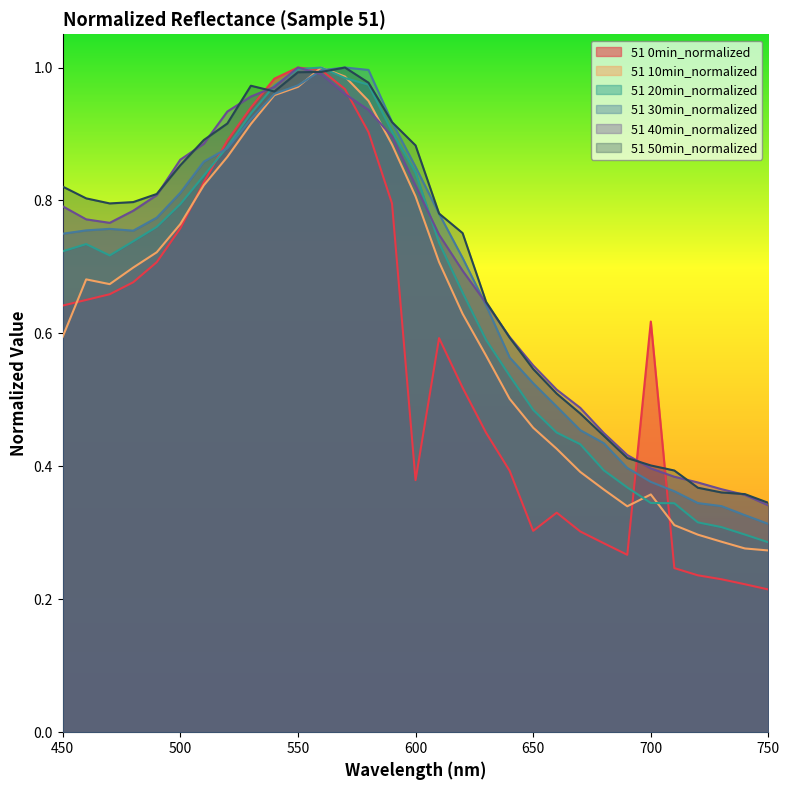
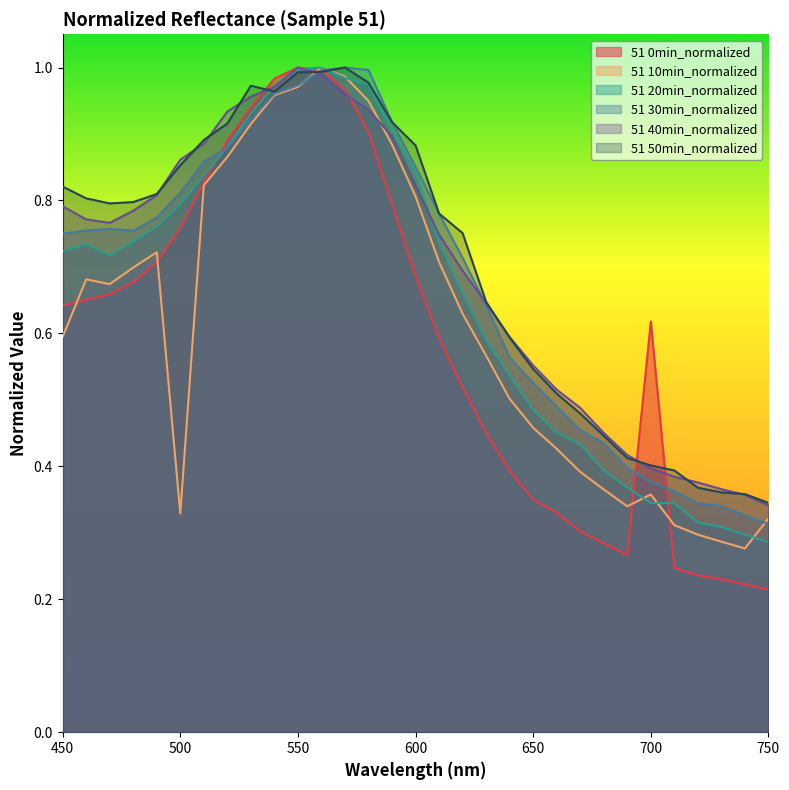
51 10min_normalized, 500: 0.76 -> 0.33
51 0min_normalized, 600: 0.38 -> 0.69
51 0min_normalized, 650: 0.30 -> 0.35
51 10min_normalized, 750: 0.27 -> 0.32
